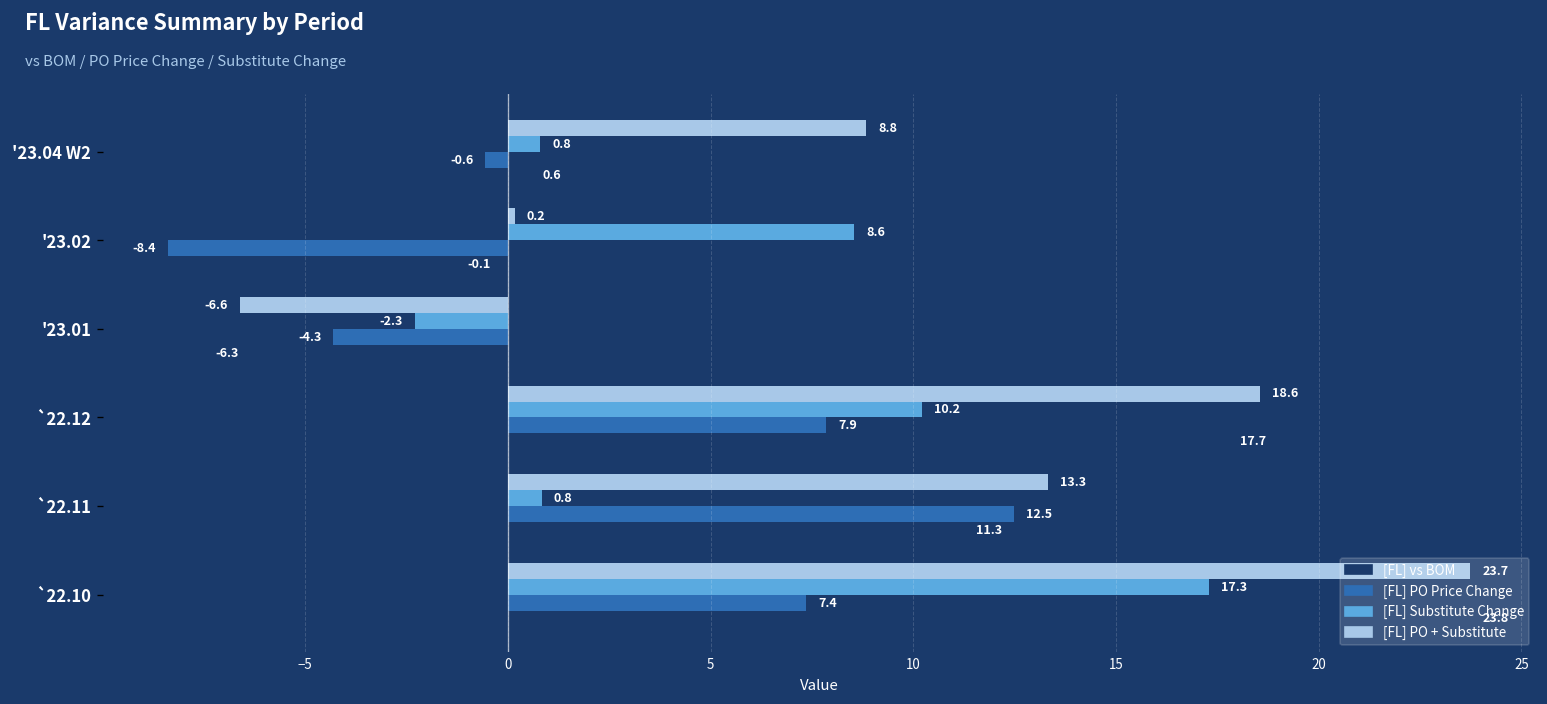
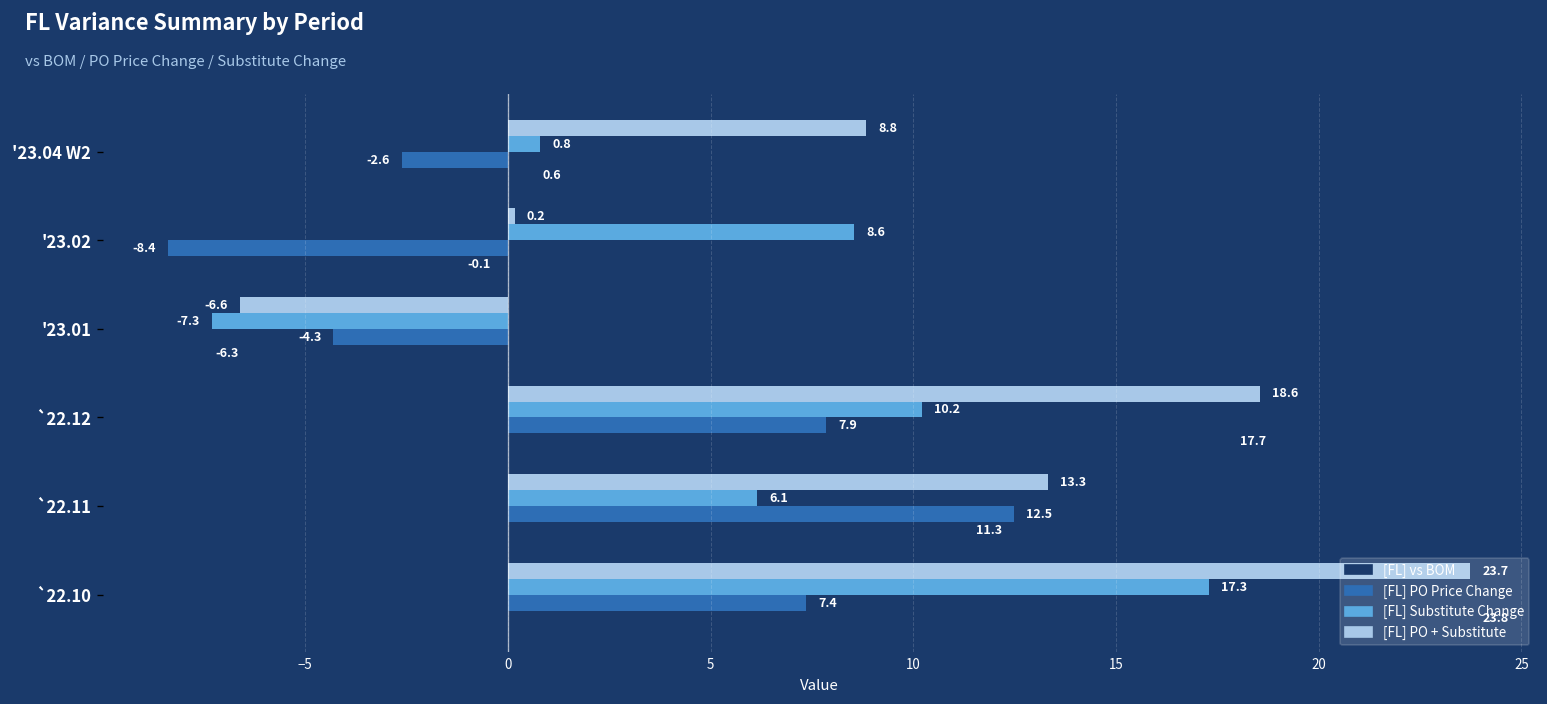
[FL] PO Price Change, '23.04 W2: -0.6 -> -2.6
[FL] Substitute Change, '23.01: -2.3 -> -7.3
[FL] Substitute Change, `22.11: 0.8 -> 6.1
